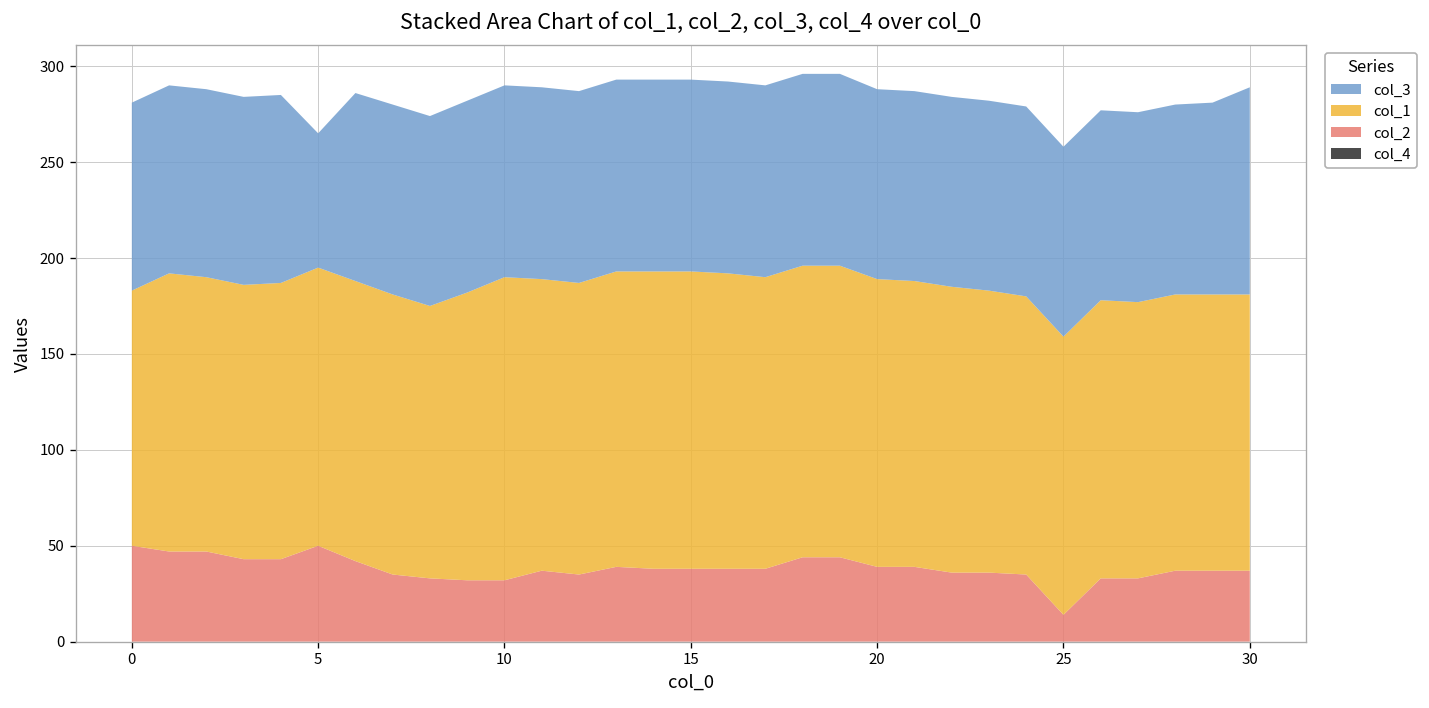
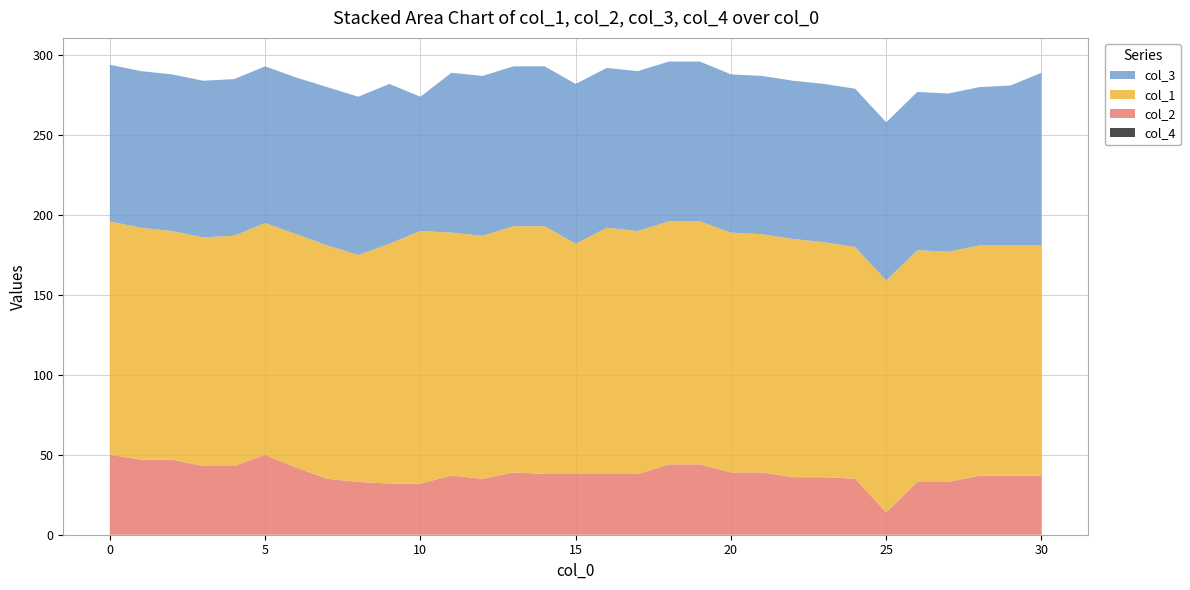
col_1, 0: 133 -> 146
col_3, 5: 70 -> 98
col_3, 10: 100 -> 84
col_1, 15: 155 -> 144
